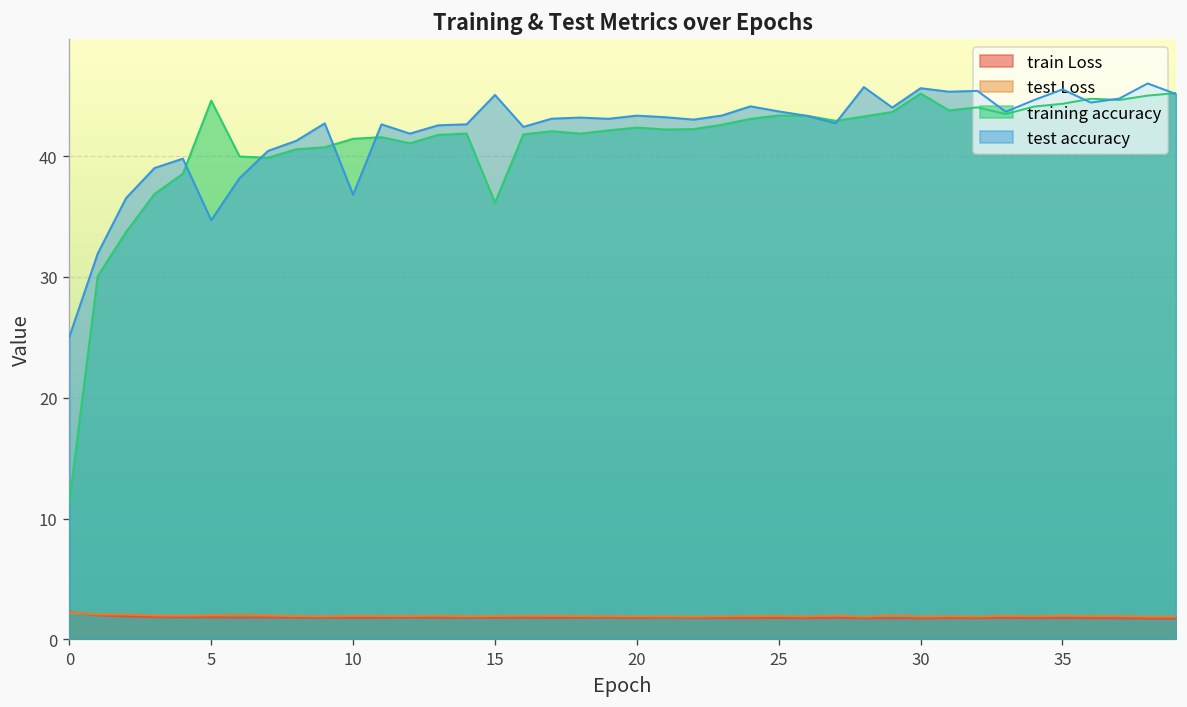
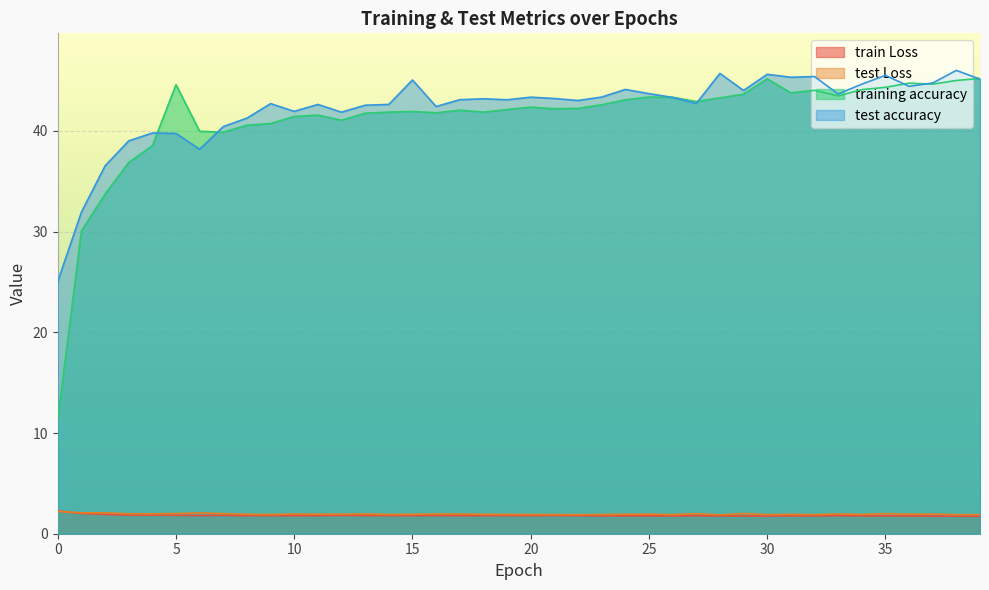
test accuracy, 5: 34.7 -> 39.8
test accuracy, 10: 36.8 -> 41.9
training accuracy, 15: 36.2 -> 41.9
